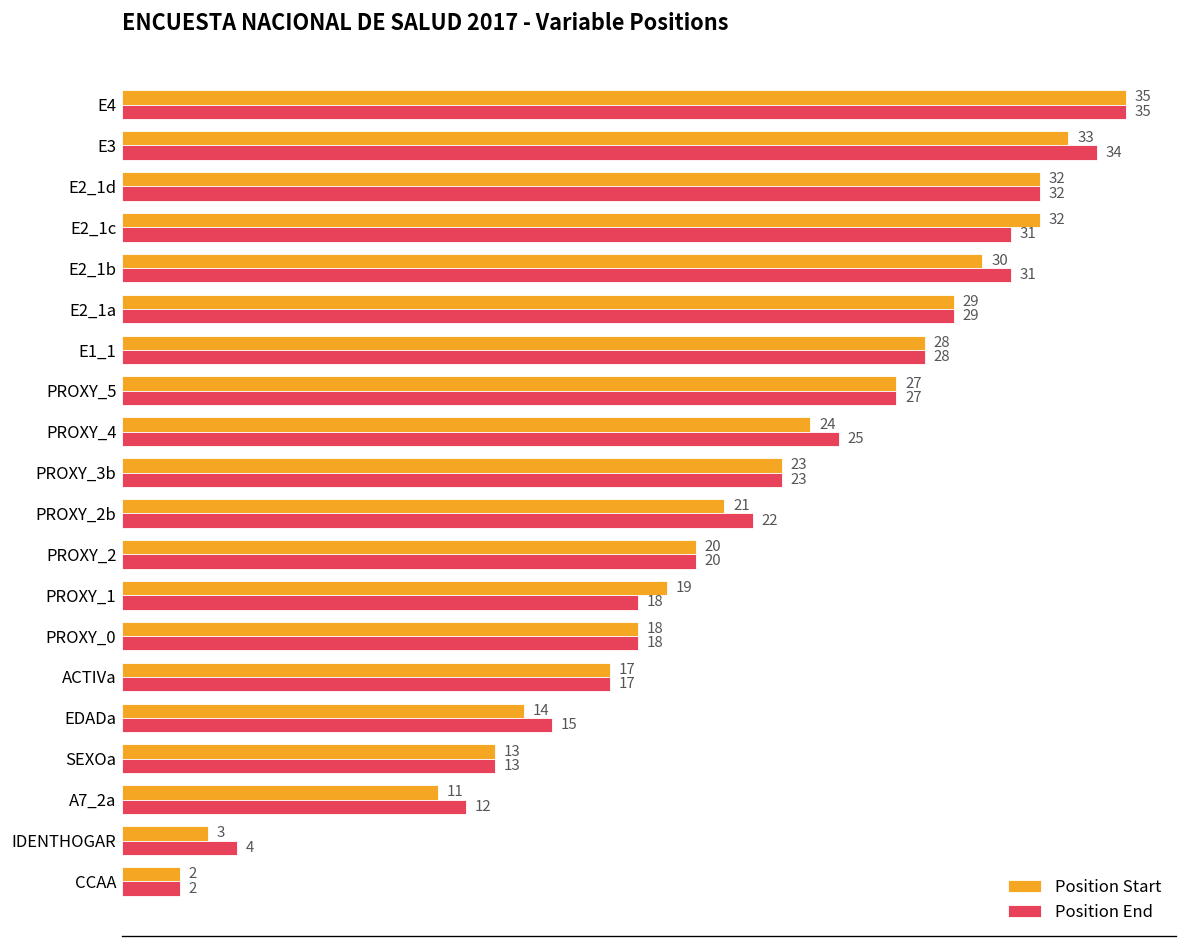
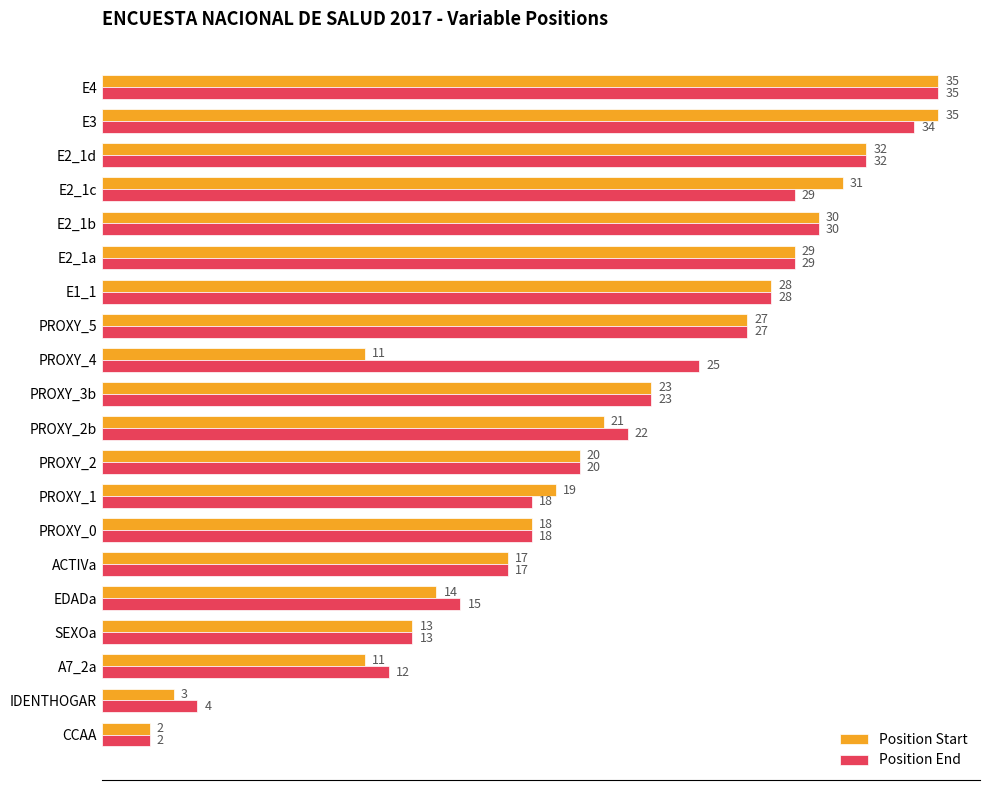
Position Start, E3: 33 -> 35
Position Start, E2_1c: 32 -> 31
Position End, E2_1c: 31 -> 29
Position End, E2_1b: 31 -> 30
Position Start, PROXY_4: 24 -> 11
